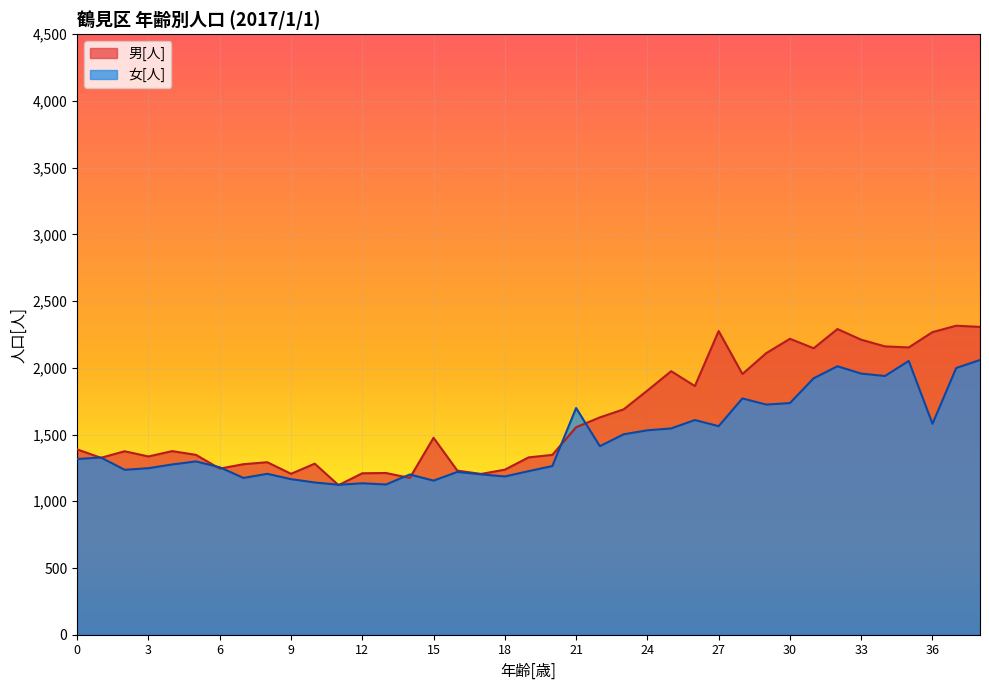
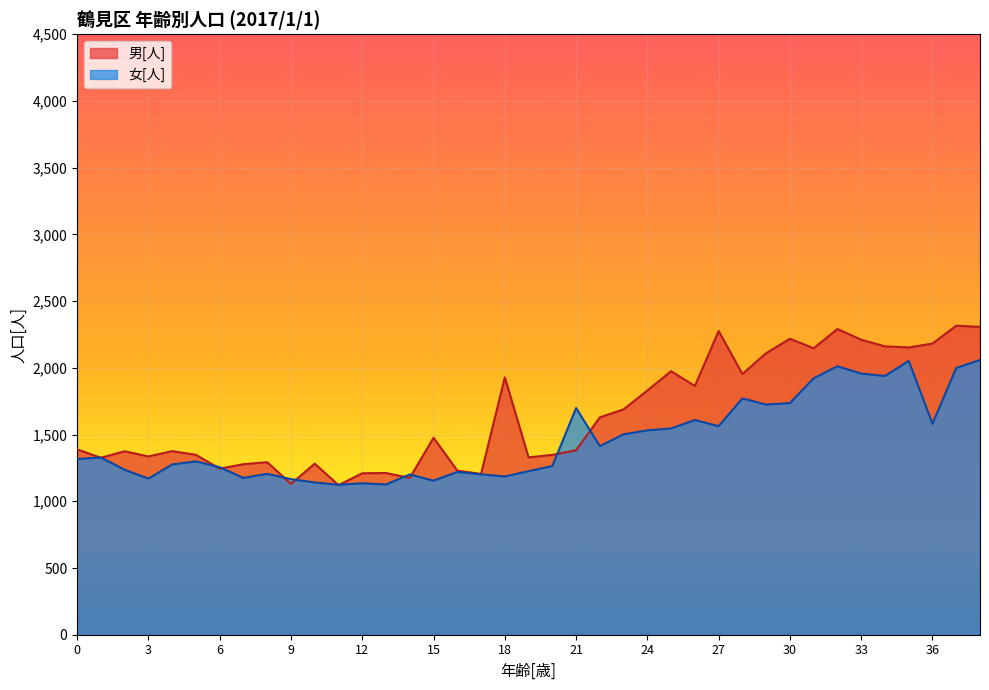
女[人], 3: 1,250 -> 1,170
男[人], 9: 1,210 -> 1,130
男[人], 18: 1,240 -> 1,930
男[人], 21: 1,560 -> 1,380
男[人], 36: 2,270 -> 2,180
